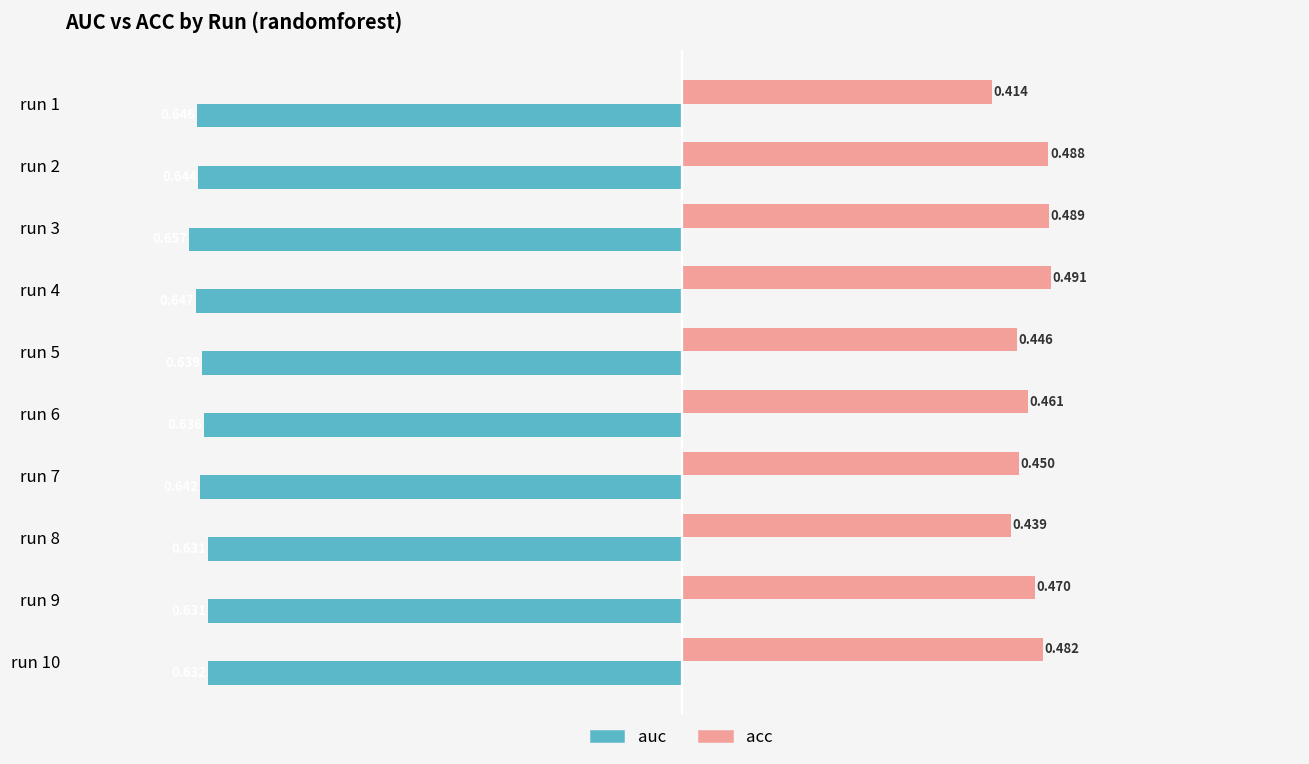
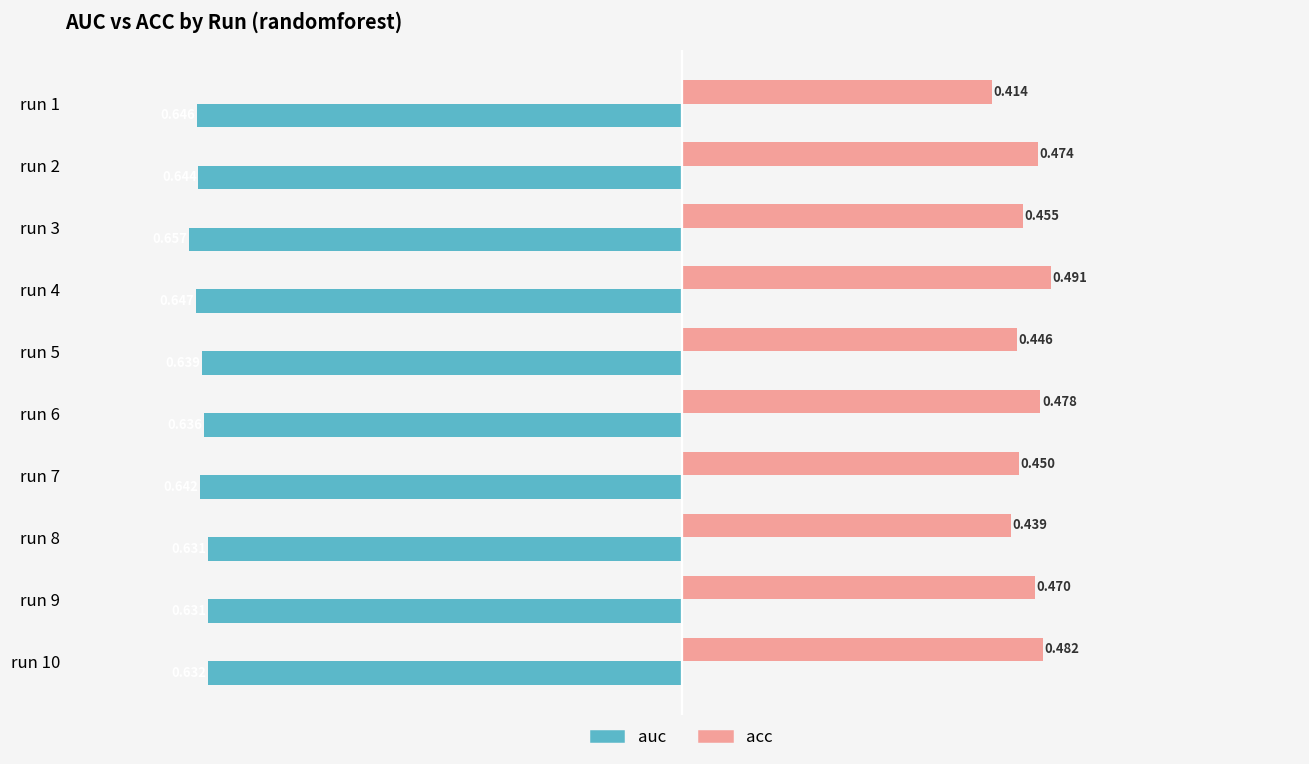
acc, run 2: 0.488 -> 0.474
acc, run 3: 0.489 -> 0.455
acc, run 6: 0.461 -> 0.478
